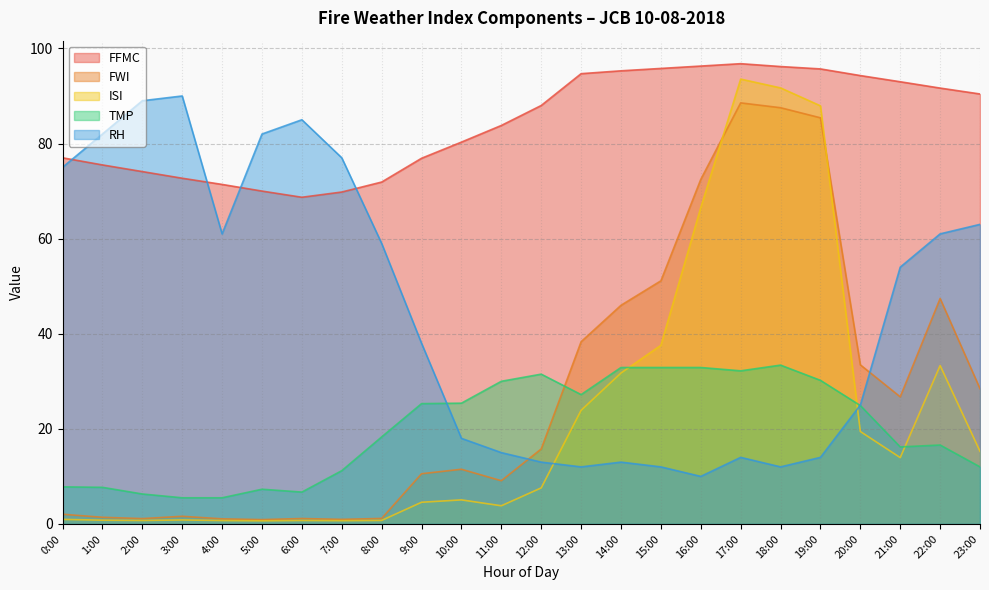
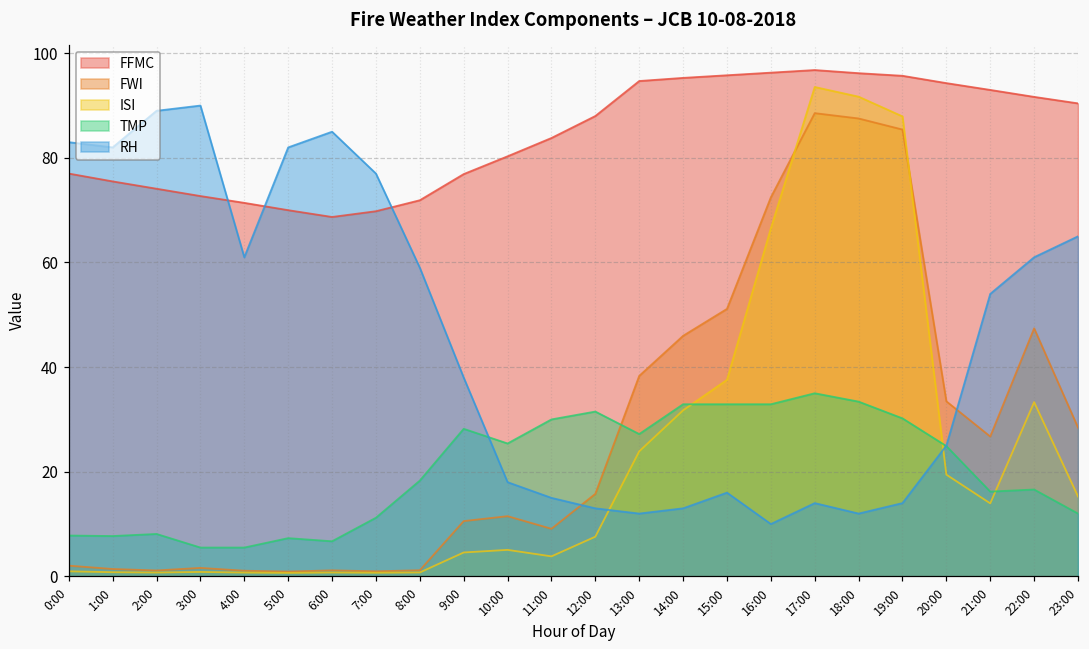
RH, 0:00: 75 -> 83
TMP, 2:00: 6 -> 8
TMP, 9:00: 25 -> 28
RH, 15:00: 12 -> 16
TMP, 17:00: 32 -> 35
RH, 23:00: 63 -> 65
